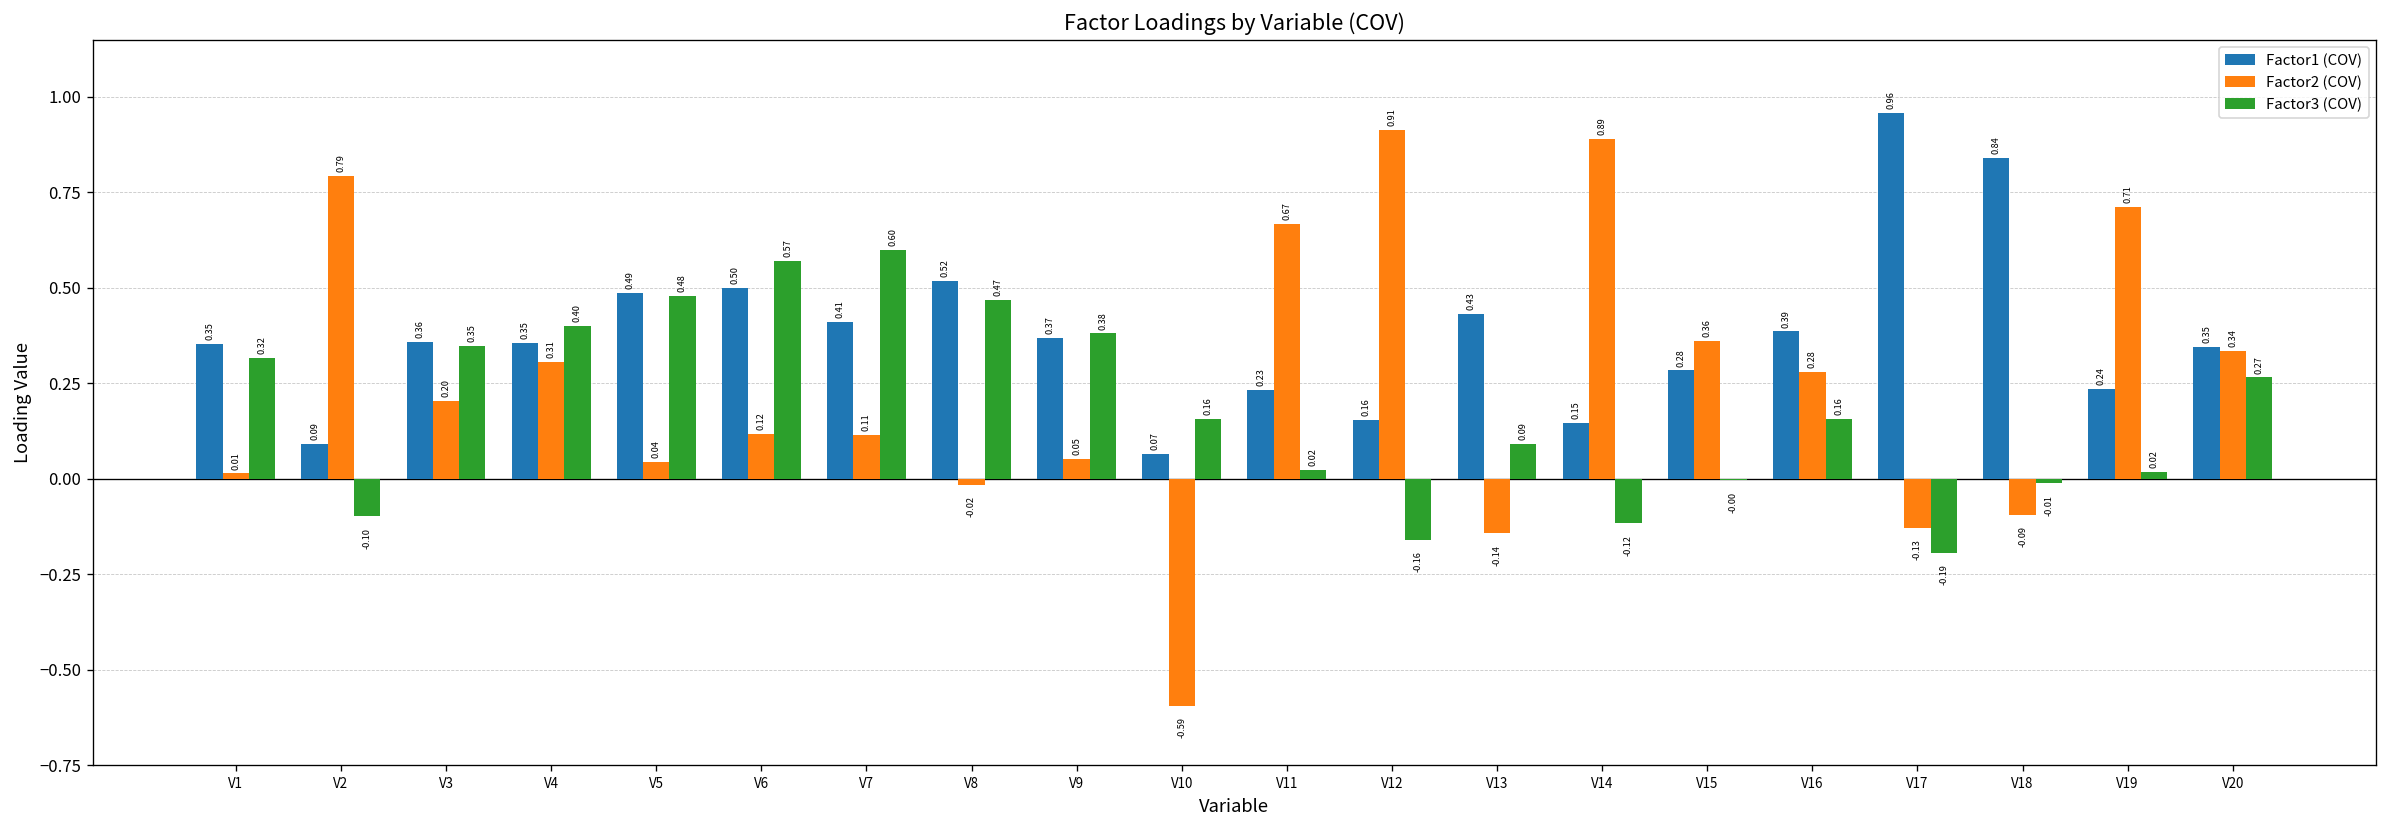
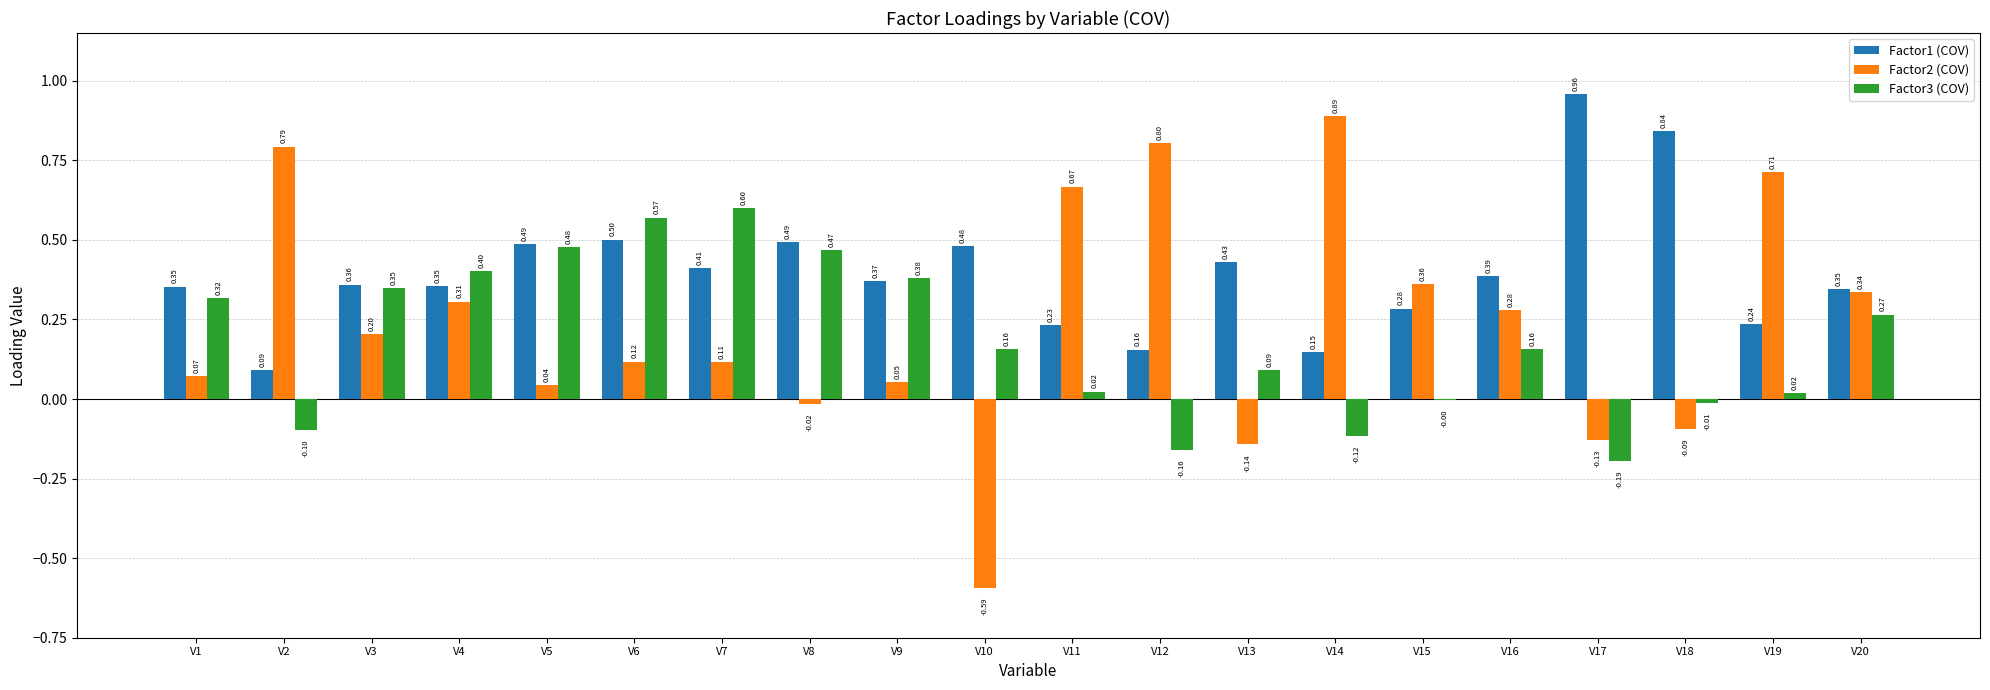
Factor2 (COV), V1: 0.01 -> 0.07
Factor1 (COV), V8: 0.52 -> 0.49
Factor1 (COV), V10: 0.07 -> 0.48
Factor2 (COV), V12: 0.91 -> 0.80
